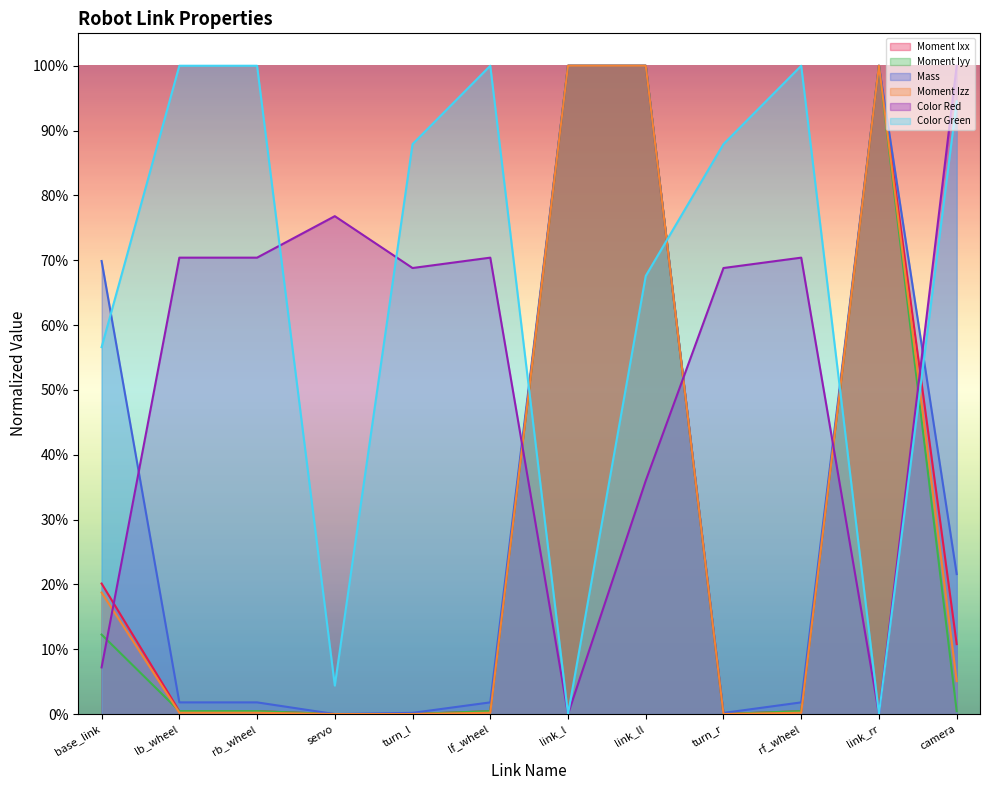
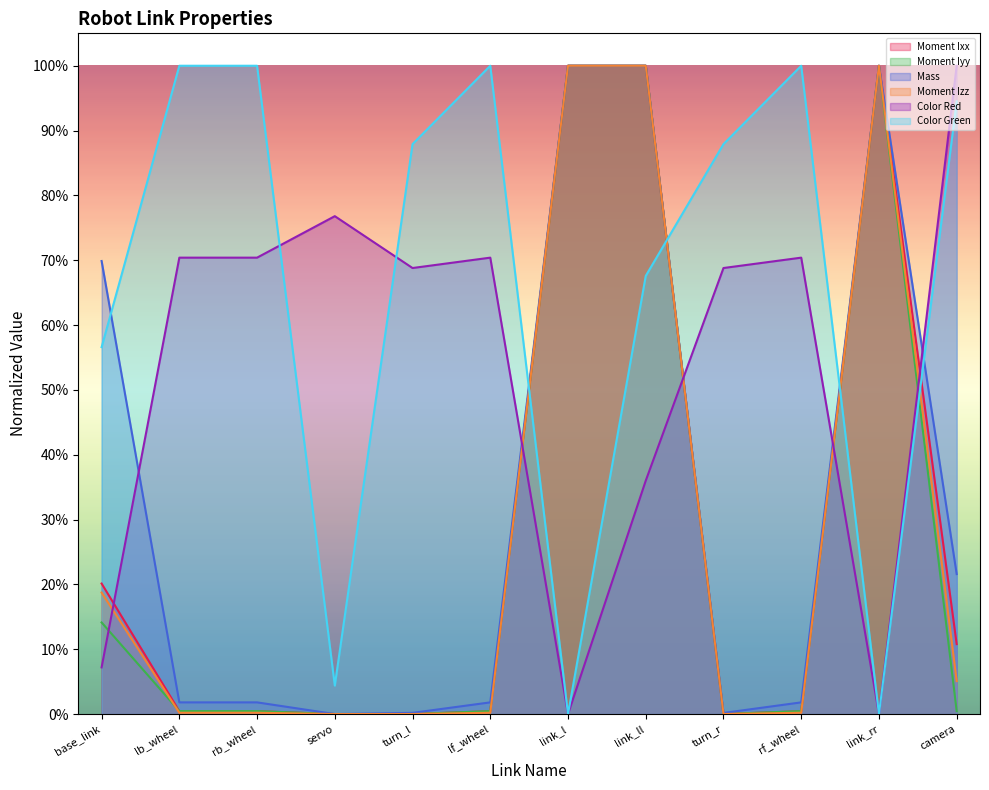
Moment Iyy, base_link: 12% -> 14%
